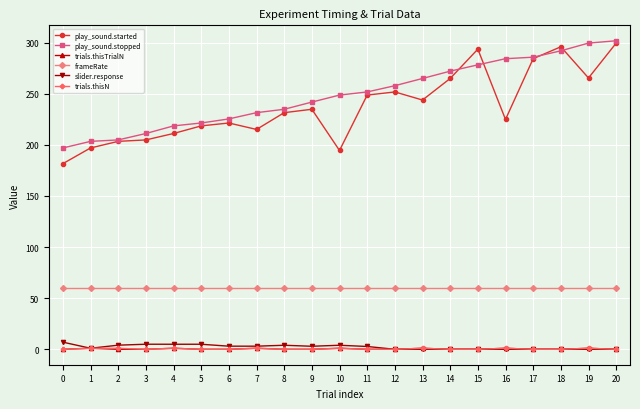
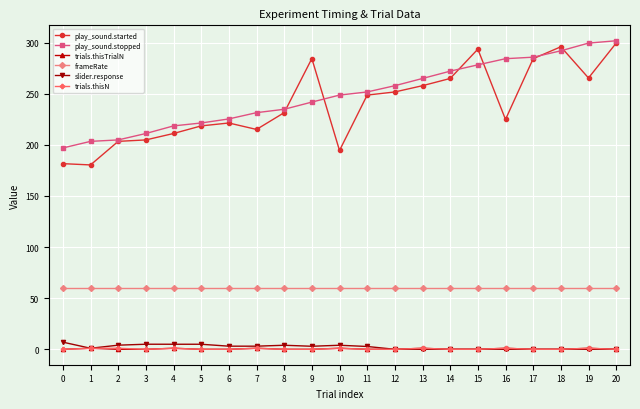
play_sound.started, 1: 197 -> 180
play_sound.started, 9: 235 -> 284
play_sound.started, 13: 244 -> 258
